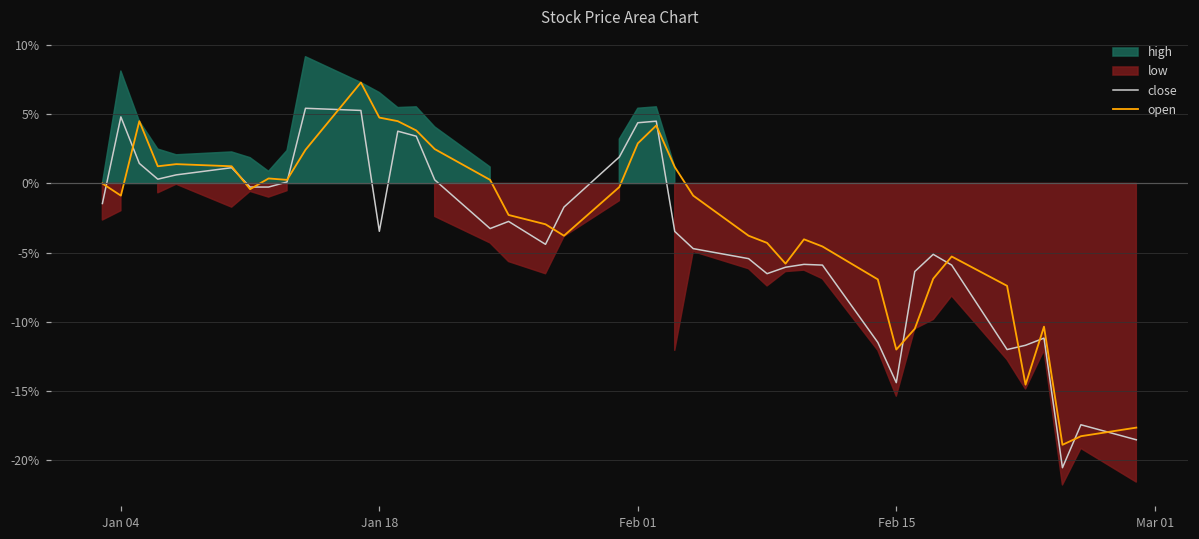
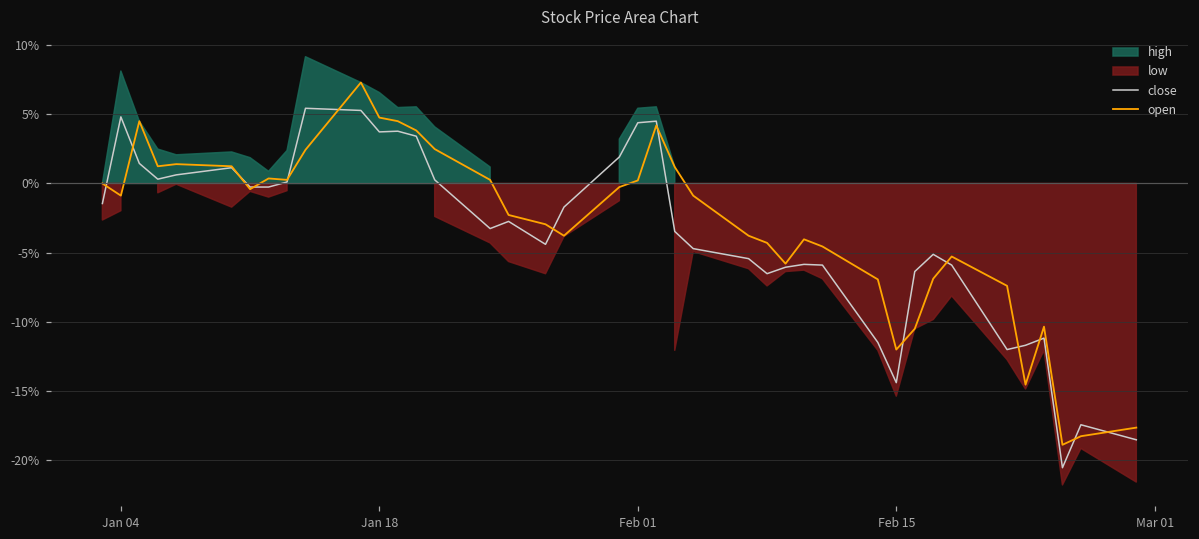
close, Jan 18: -3.5% -> 3.7%
open, Feb 01: 2.9% -> 0.2%
